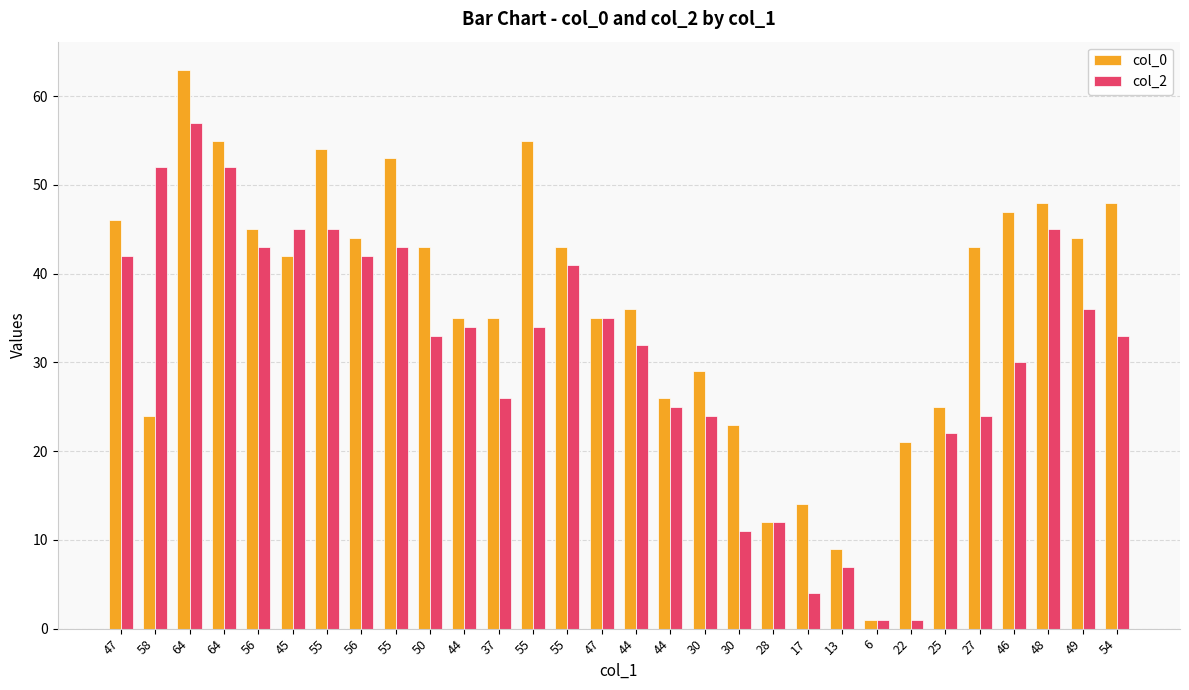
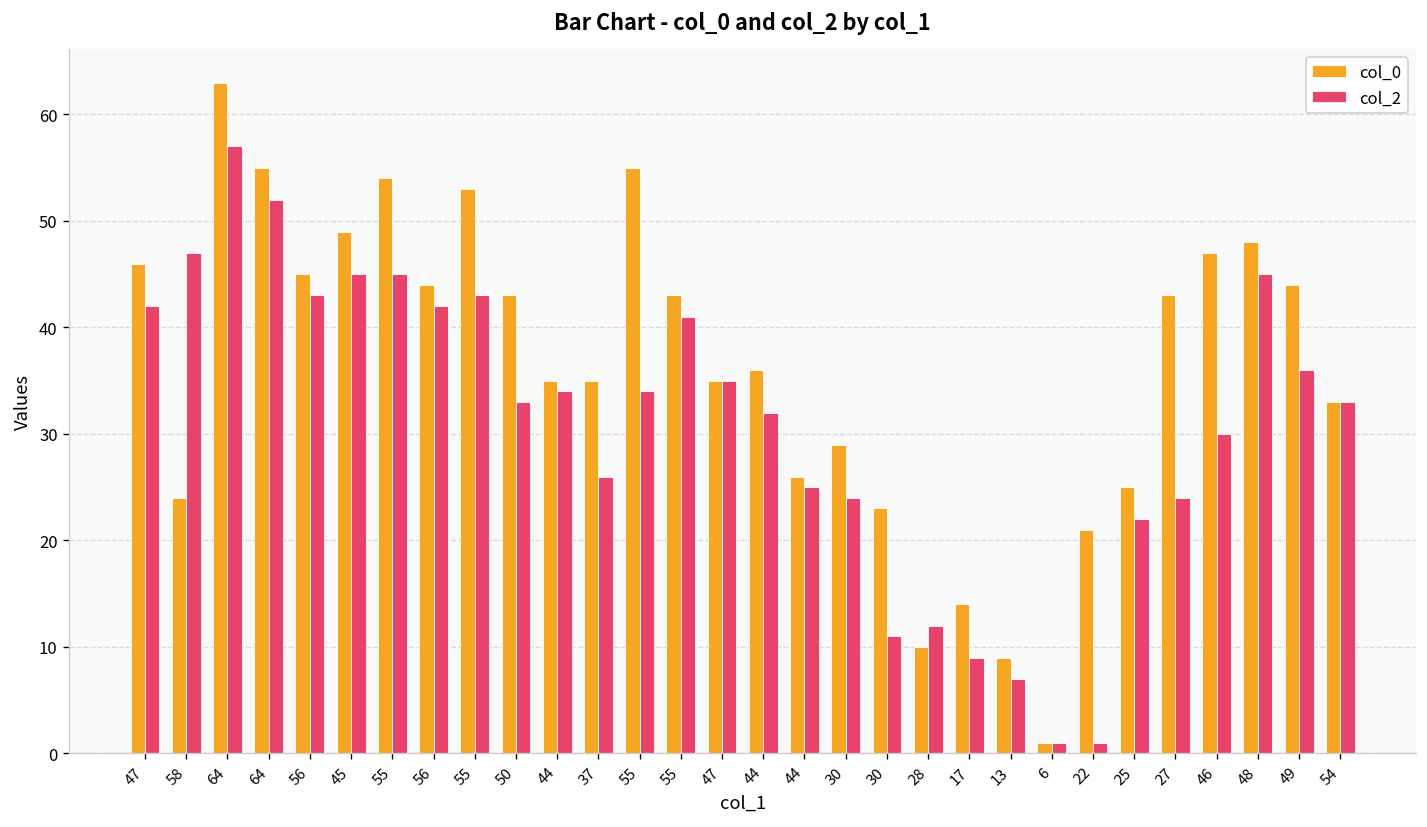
col_2, 58: 52 -> 47
col_0, 45: 42 -> 49
col_0, 28: 12 -> 10
col_2, 17: 4 -> 9
col_0, 54: 48 -> 33
